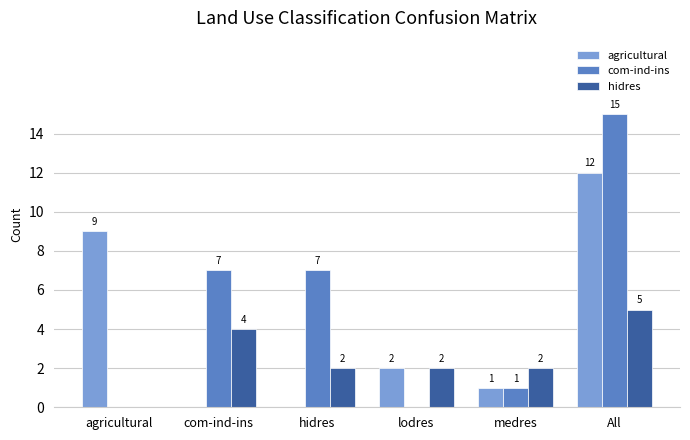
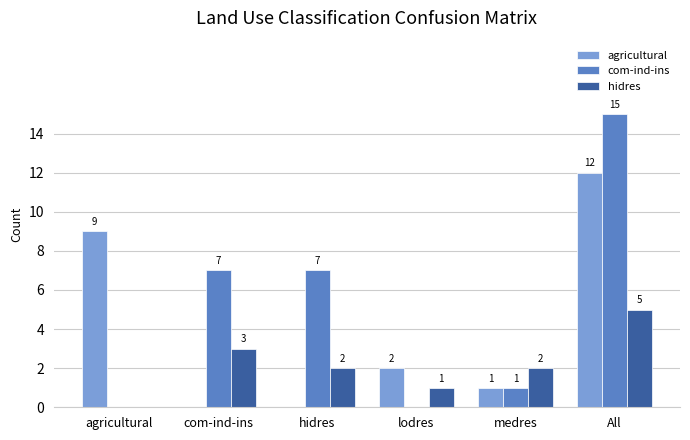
hidres, com-ind-ins: 4 -> 3
hidres, lodres: 2 -> 1
